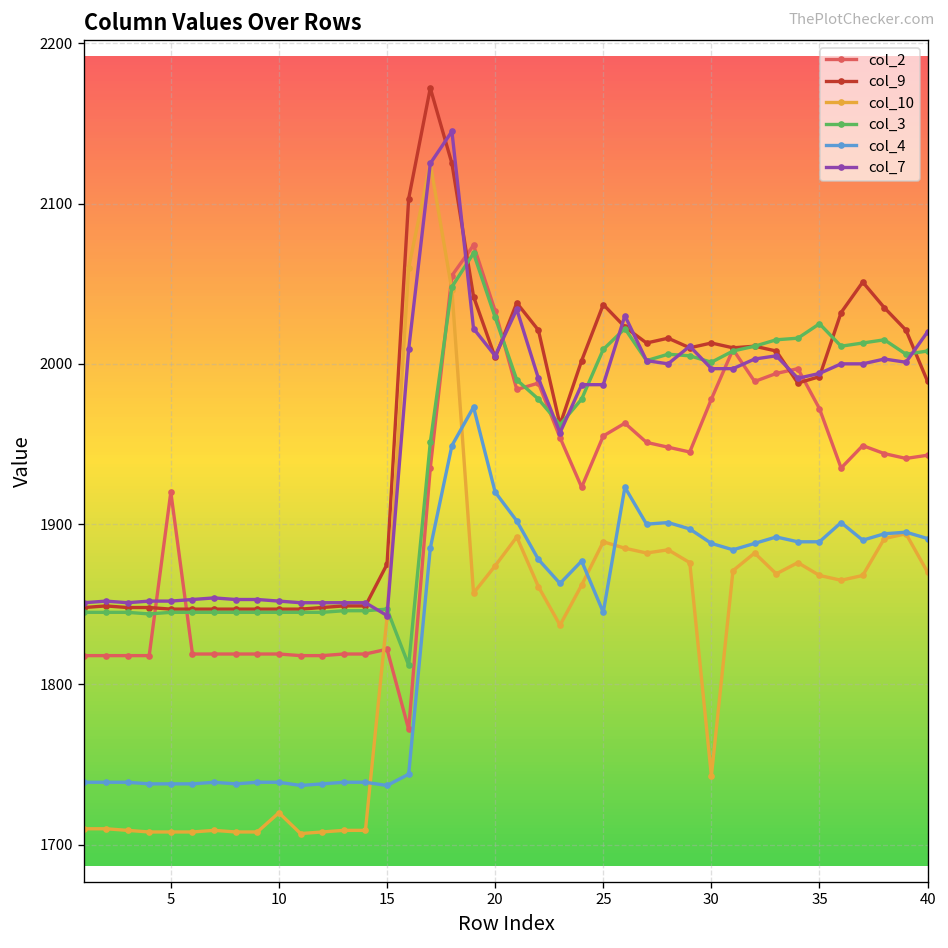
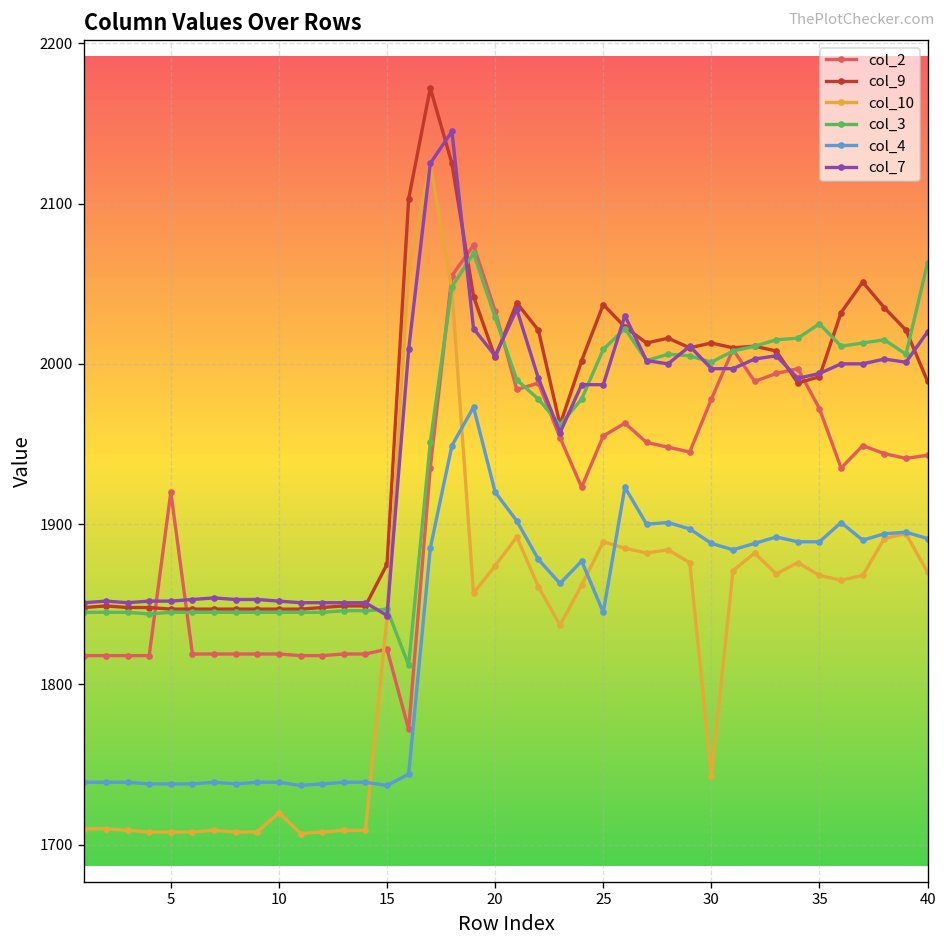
col_3, 40: 2008 -> 2063
